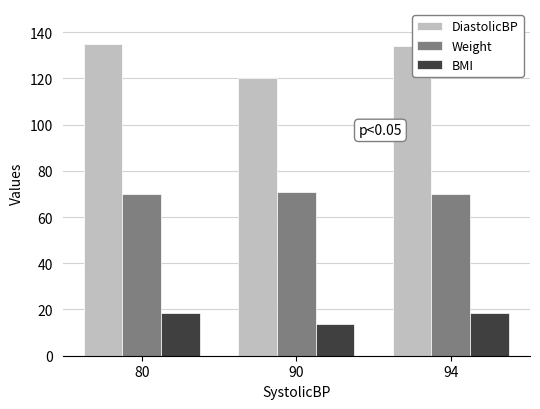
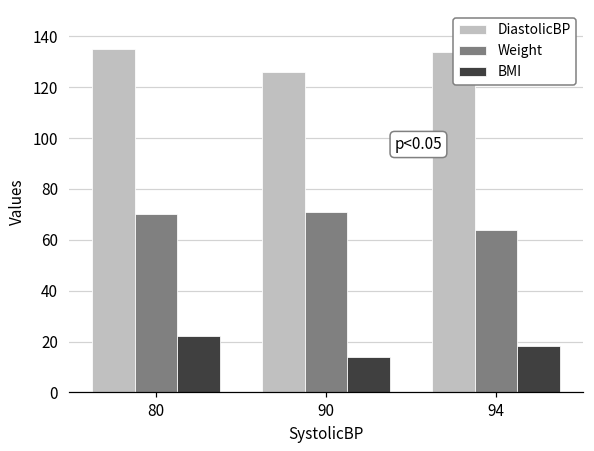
BMI, 80: 19 -> 22
DiastolicBP, 90: 120 -> 126
Weight, 94: 70 -> 64
